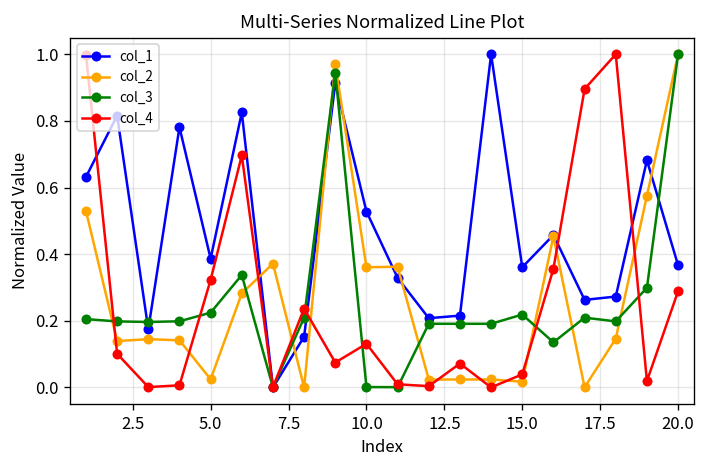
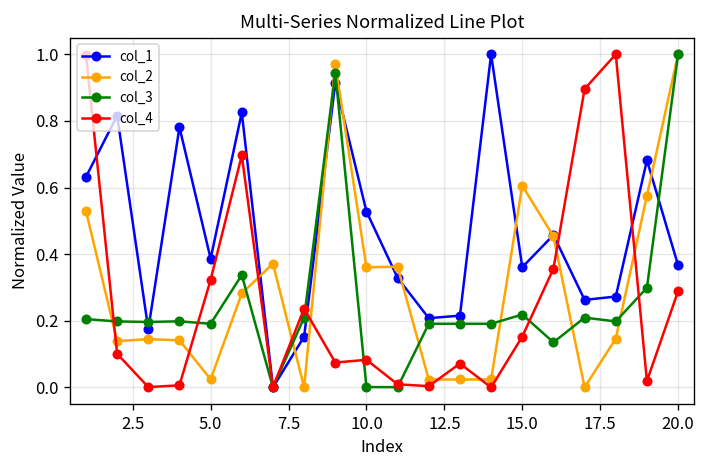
col_3, 5.0: 0.22 -> 0.19
col_4, 10.0: 0.13 -> 0.08
col_2, 15.0: 0.02 -> 0.61
col_4, 15.0: 0.04 -> 0.15
